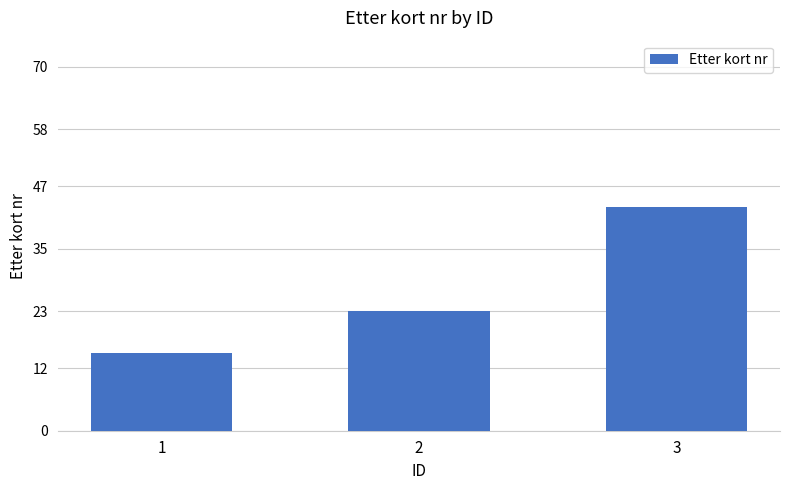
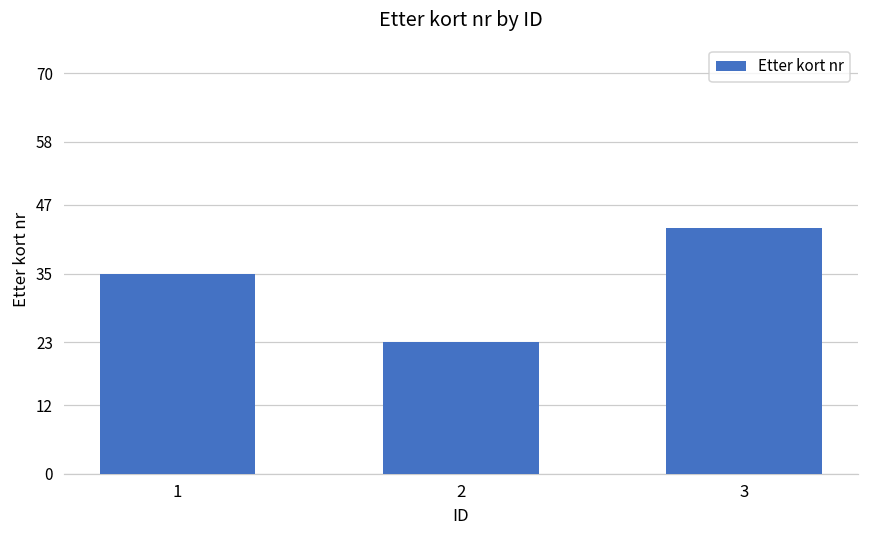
1: 15 -> 35
